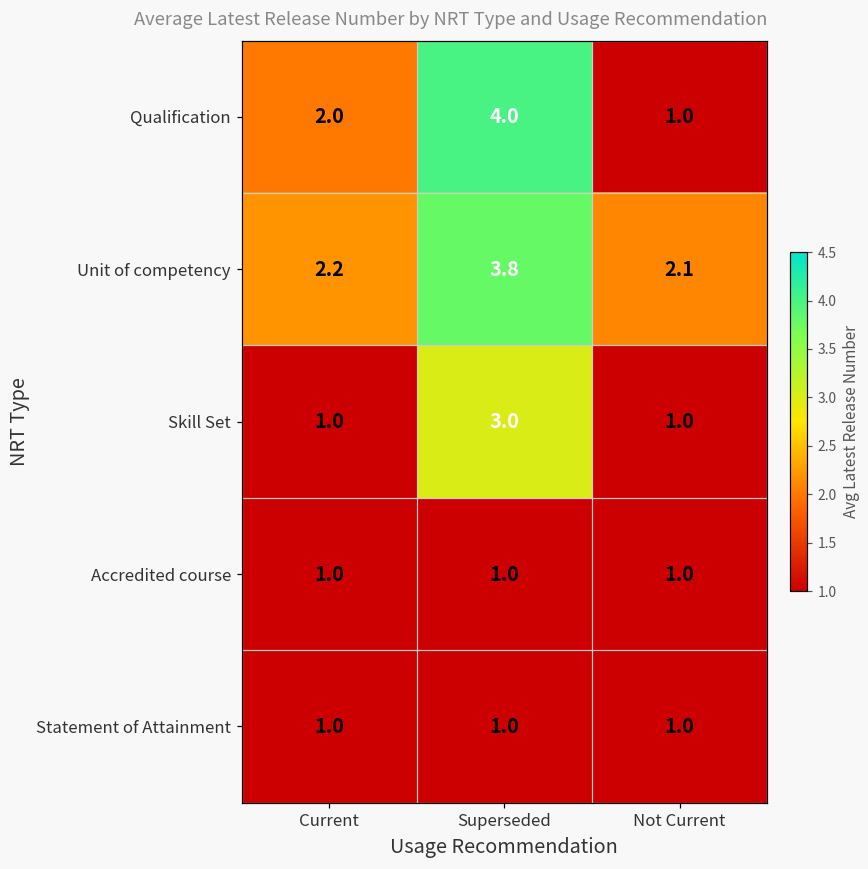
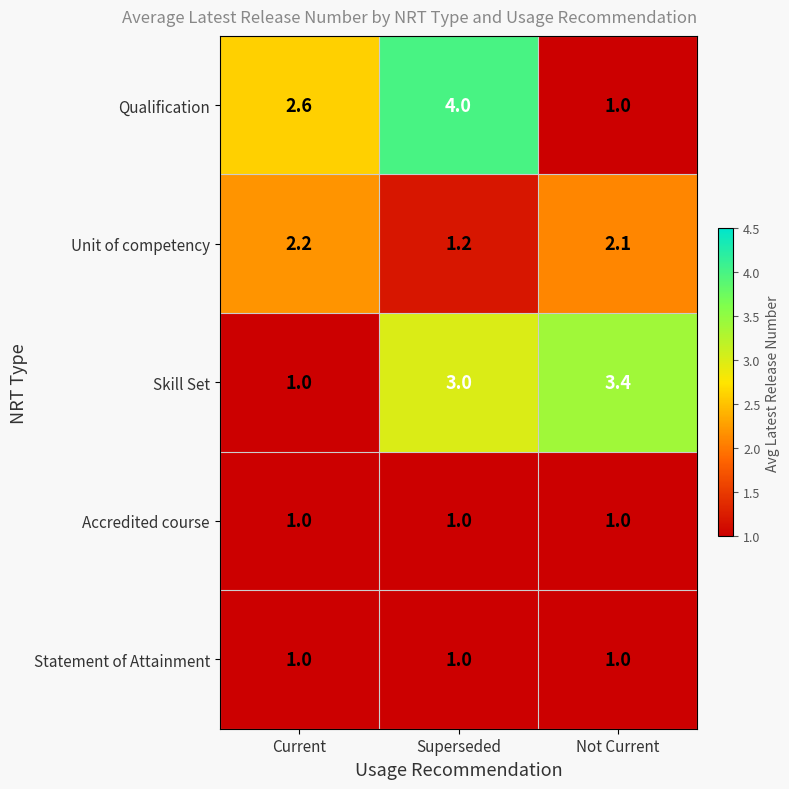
Qualification, Current: 2.0 -> 2.6
Unit of competency, Superseded: 3.8 -> 1.2
Skill Set, Not Current: 1.0 -> 3.4
